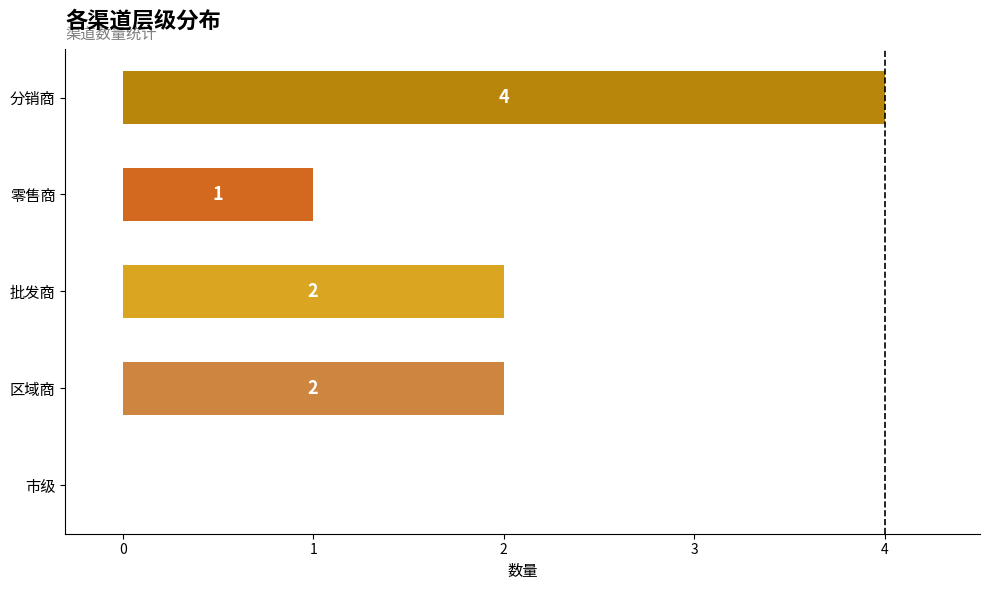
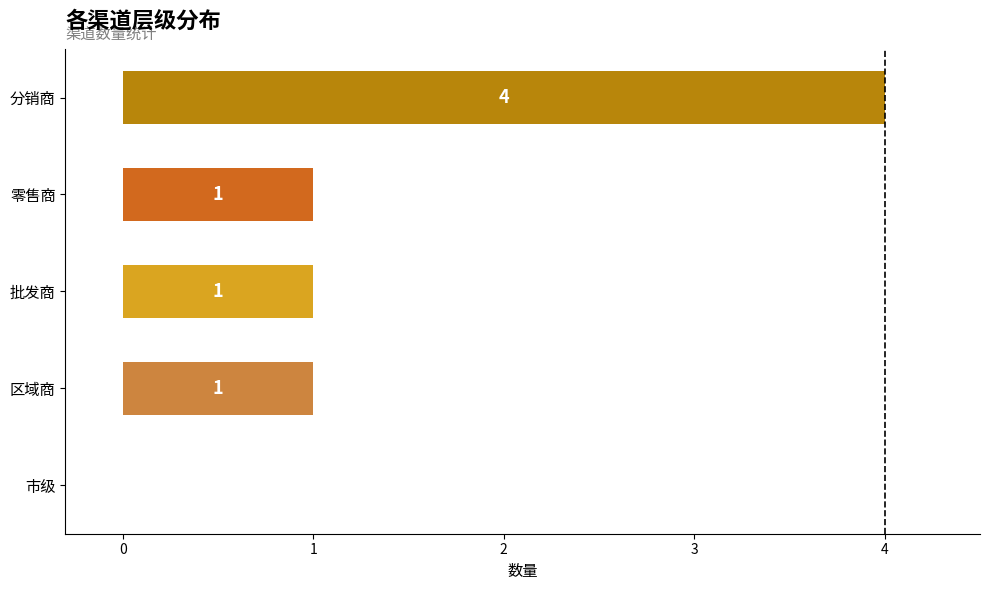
批发商: 2 -> 1
区域商: 2 -> 1
